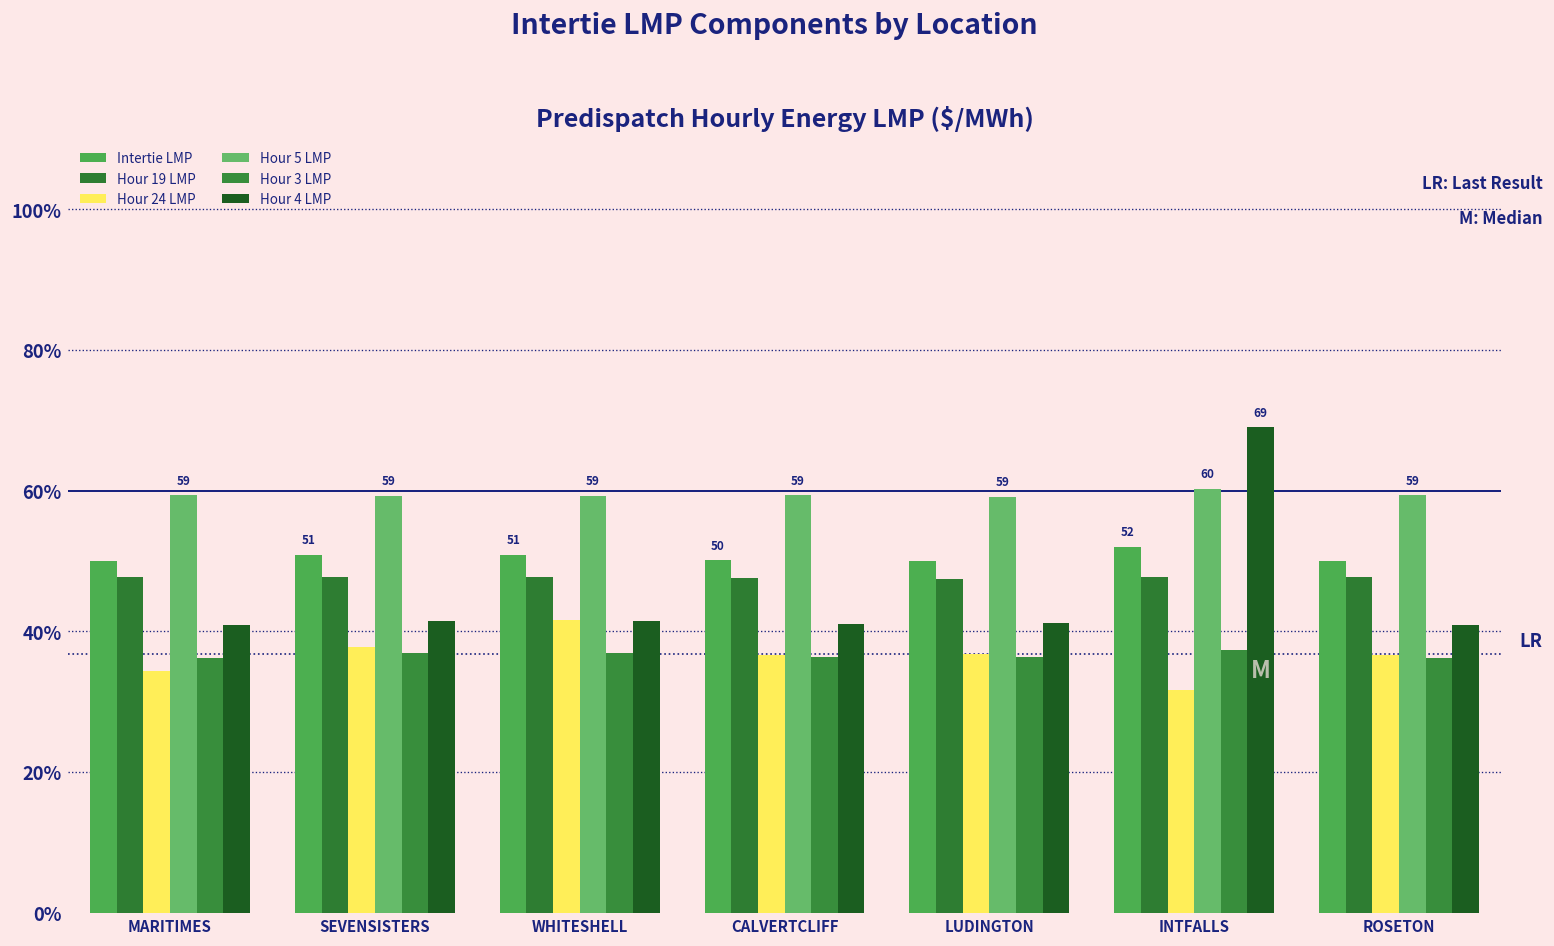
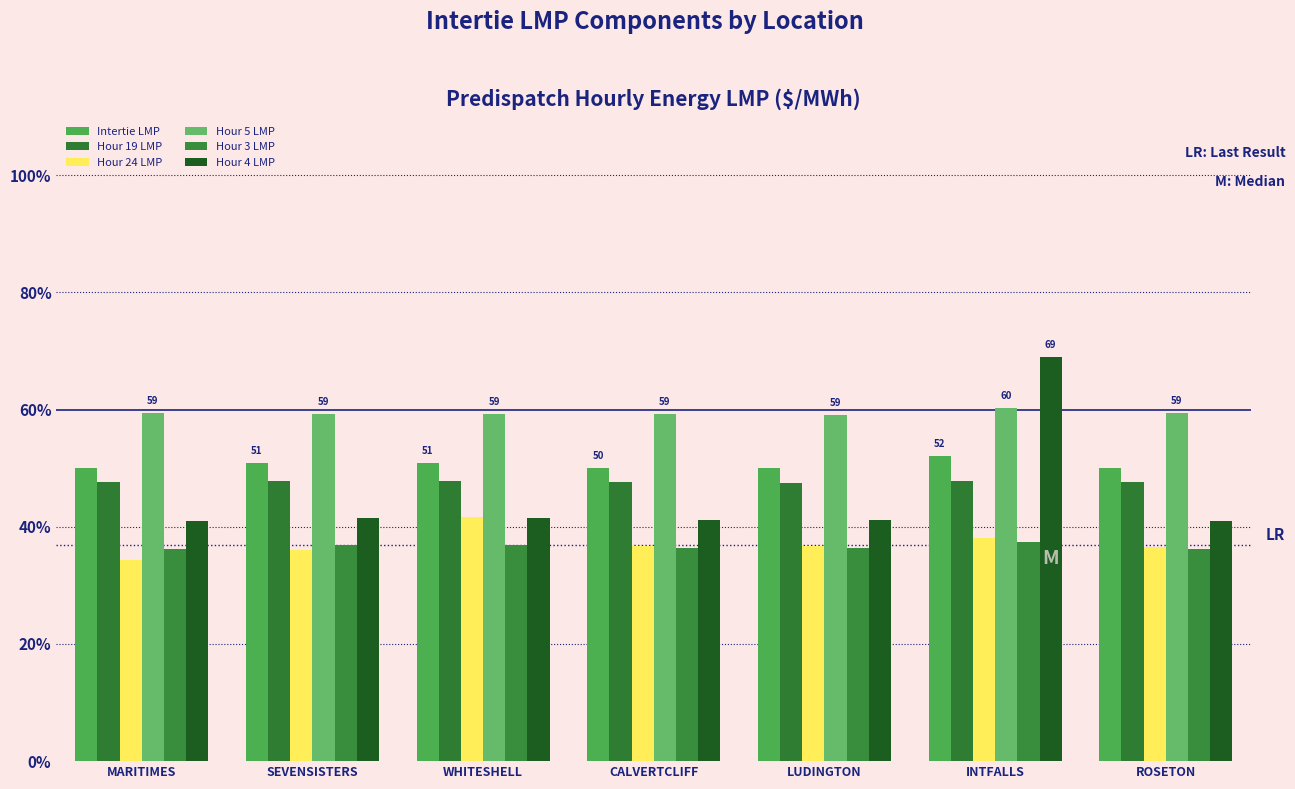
Hour 24 LMP, SEVENSISTERS: 38% -> 36%
Hour 24 LMP, INTFALLS: 32% -> 38%
